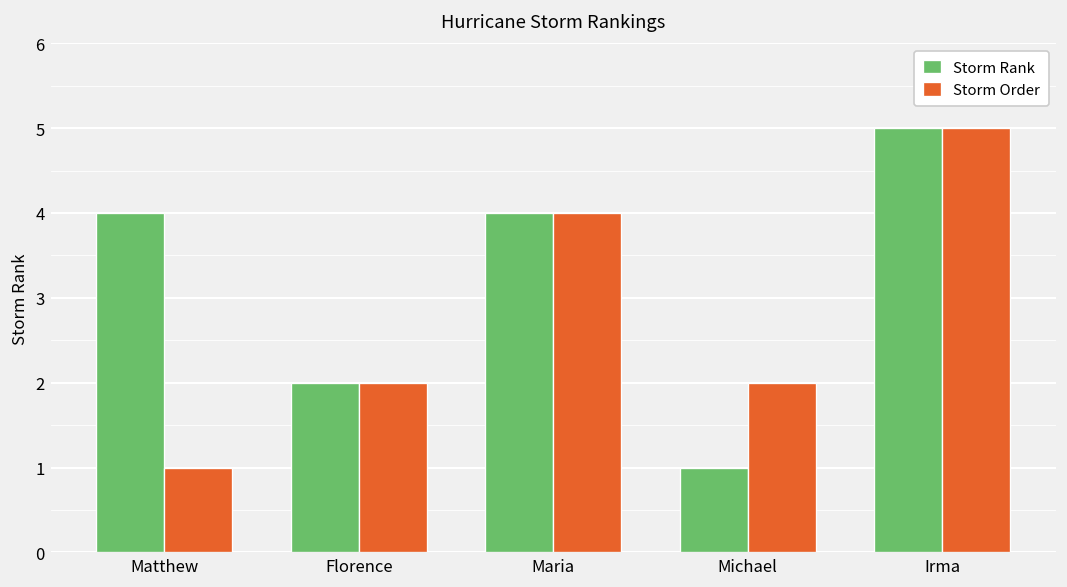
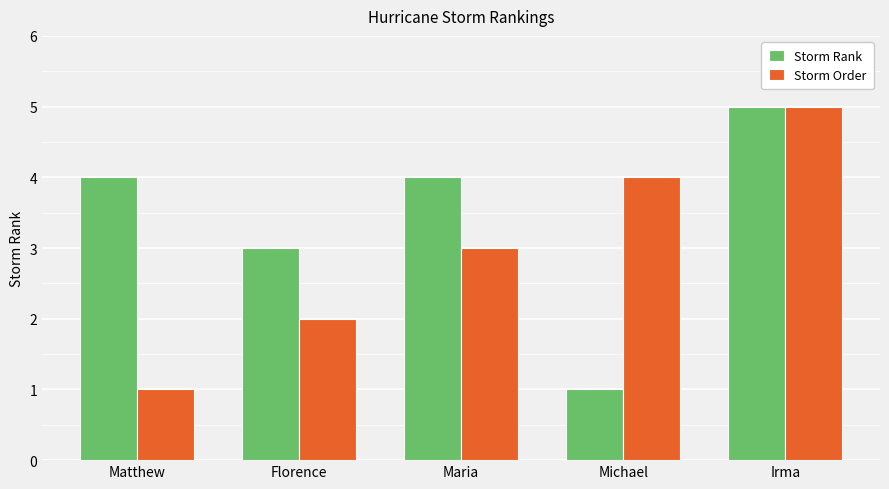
Storm Rank, Florence: 2 -> 3
Storm Order, Maria: 4 -> 3
Storm Order, Michael: 2 -> 4
